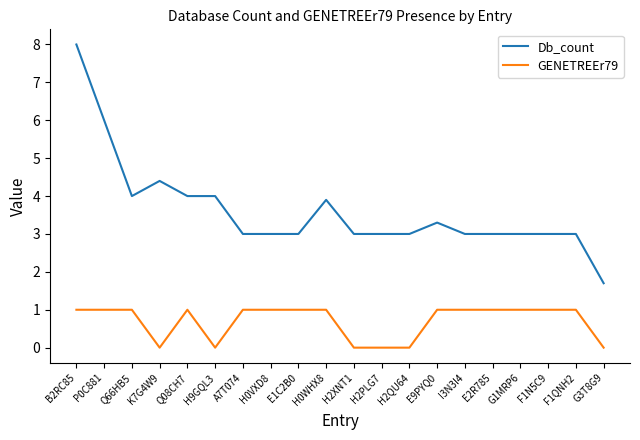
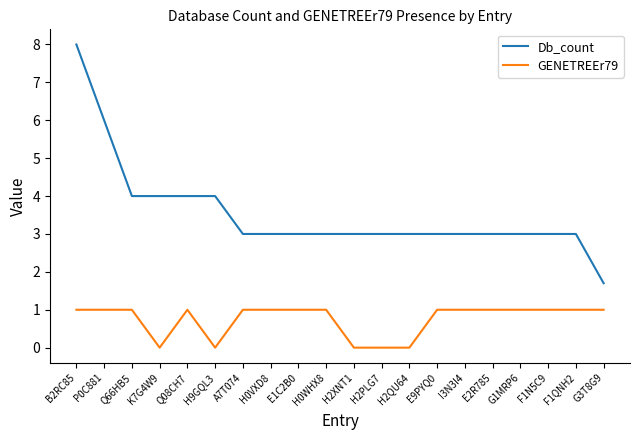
Db_count, K7G4W9: 4.4 -> 4.0
Db_count, H0WHX8: 3.9 -> 3.0
Db_count, E9PYQ0: 3.3 -> 3.0
GENETREEr79, G3T8G9: 0 -> 1
